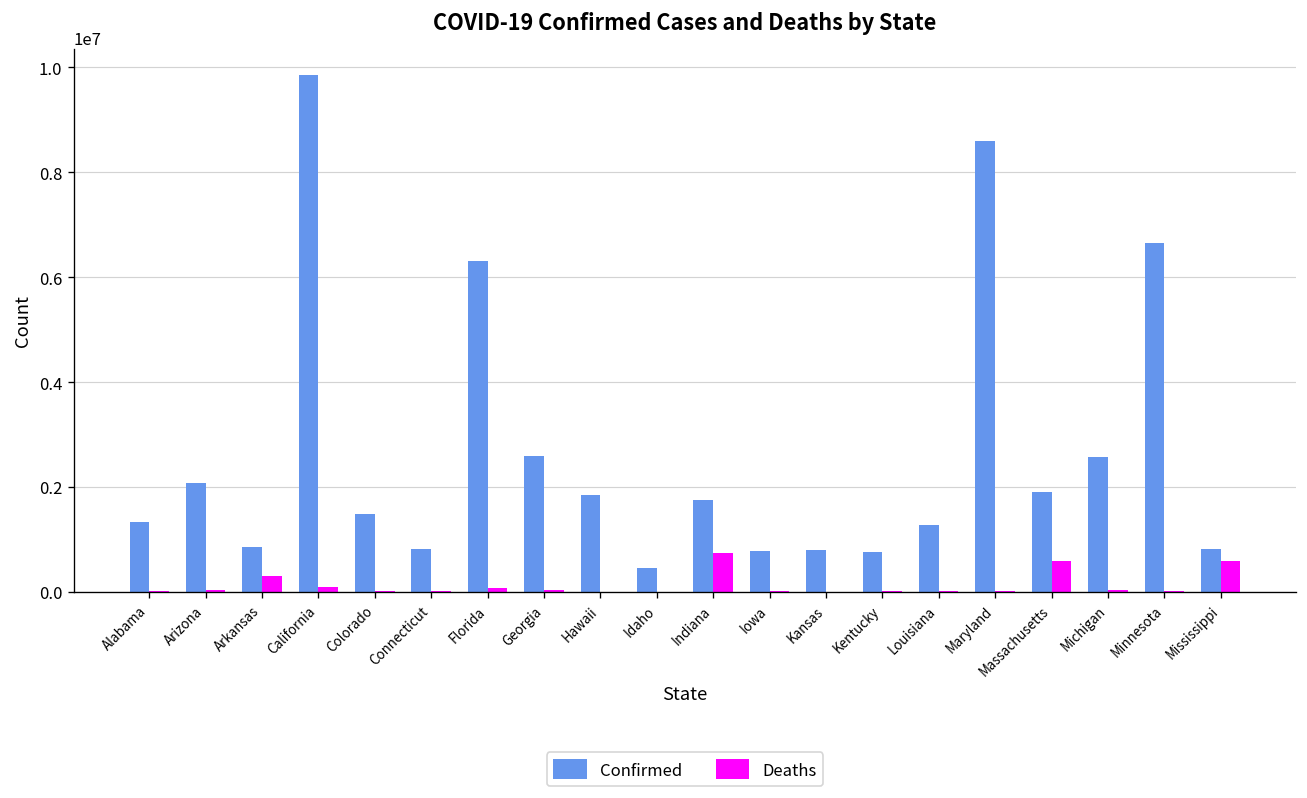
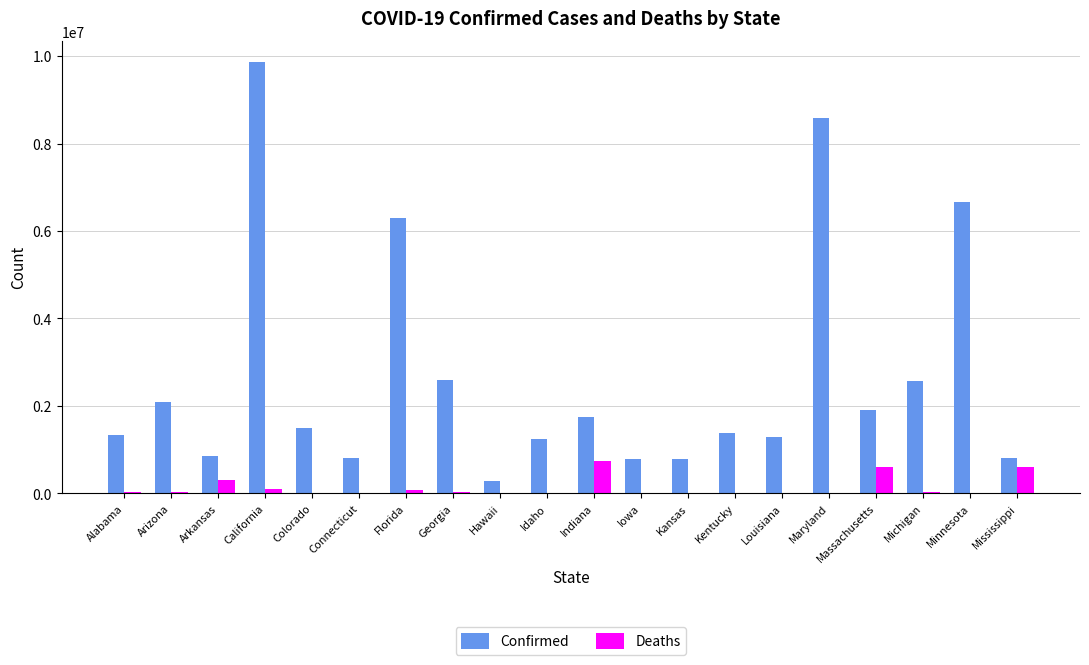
Confirmed, Hawaii: 1800000 -> 300000
Confirmed, Idaho: 500000 -> 1200000
Confirmed, Kentucky: 800000 -> 1400000
